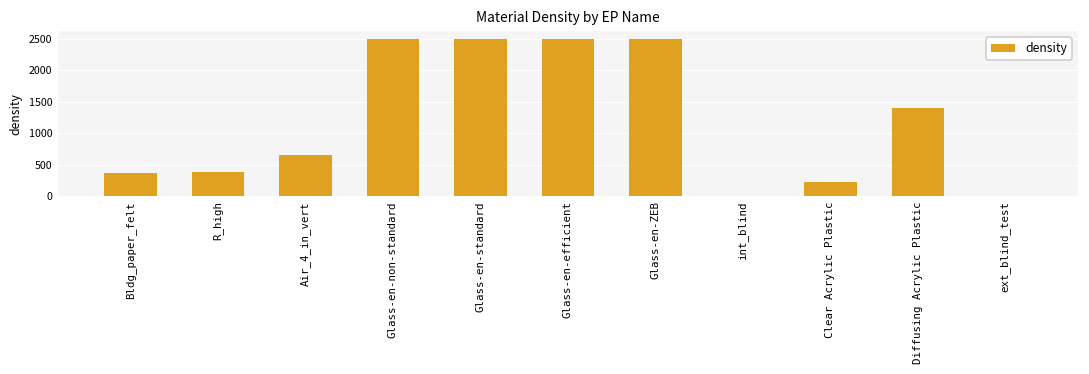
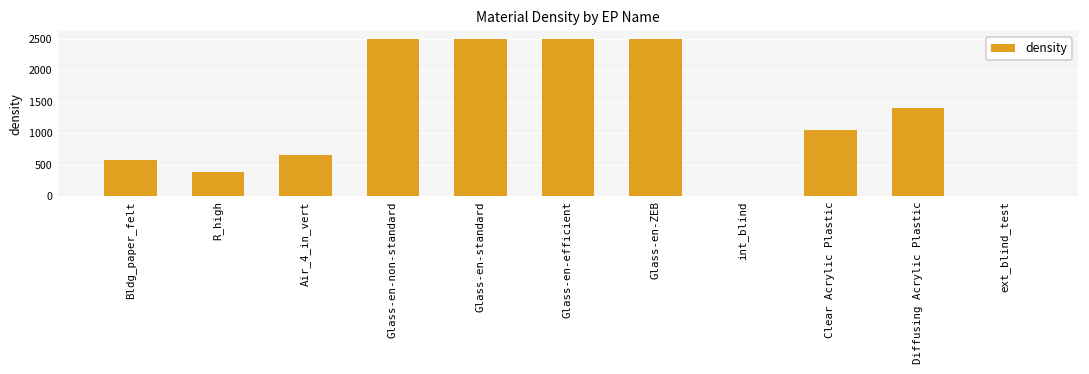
Bldg_paper_felt: 400 -> 600
Clear Acrylic Plastic: 200 -> 1100
